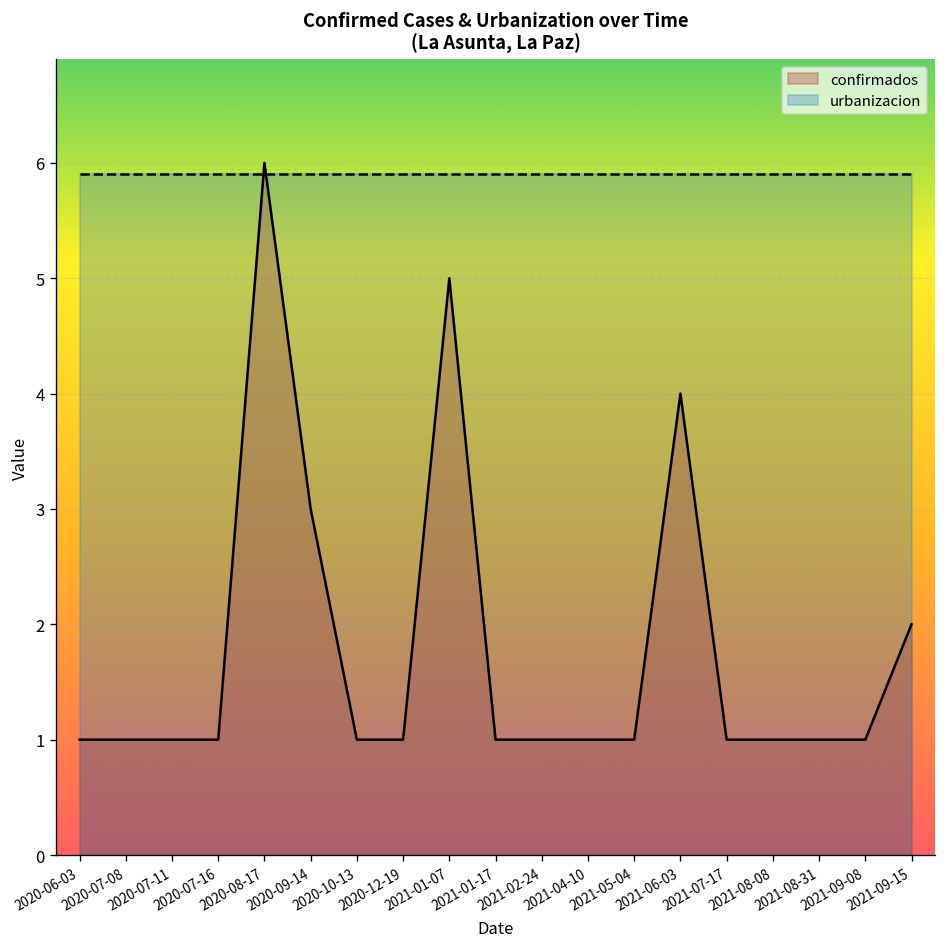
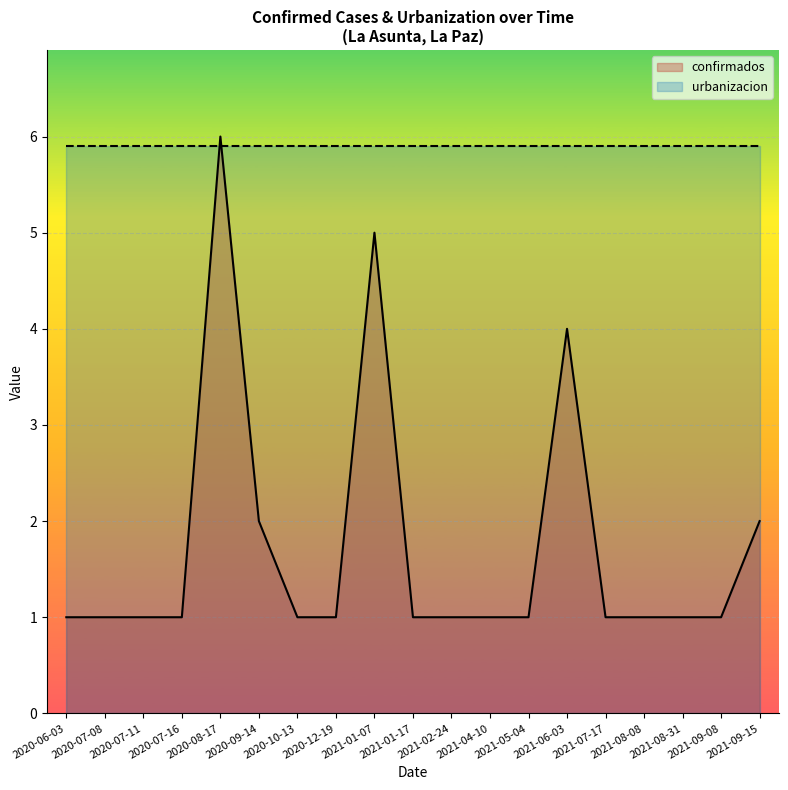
confirmados, 2020-09-14: 3 -> 2
